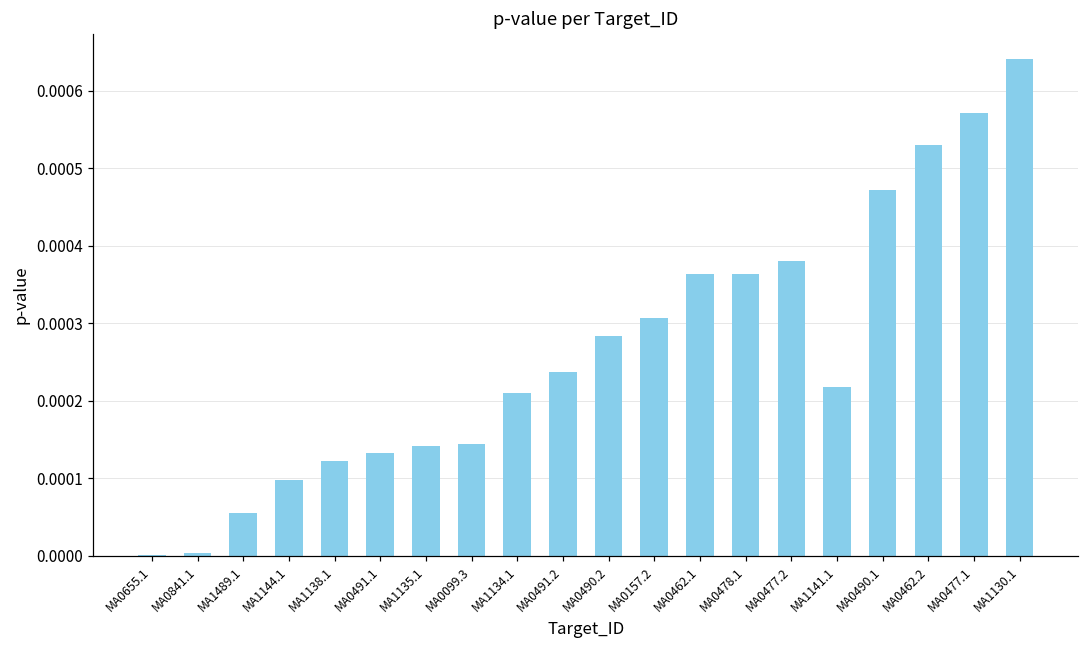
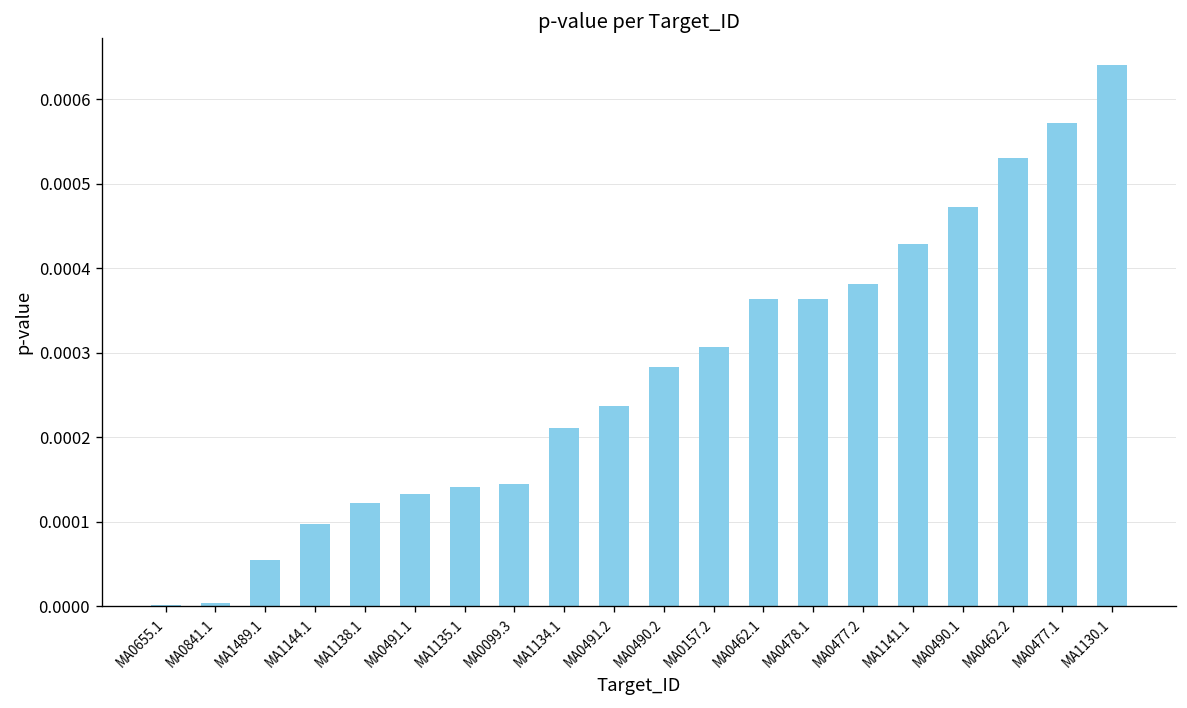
MA1141.1: 0.00022 -> 0.00043
